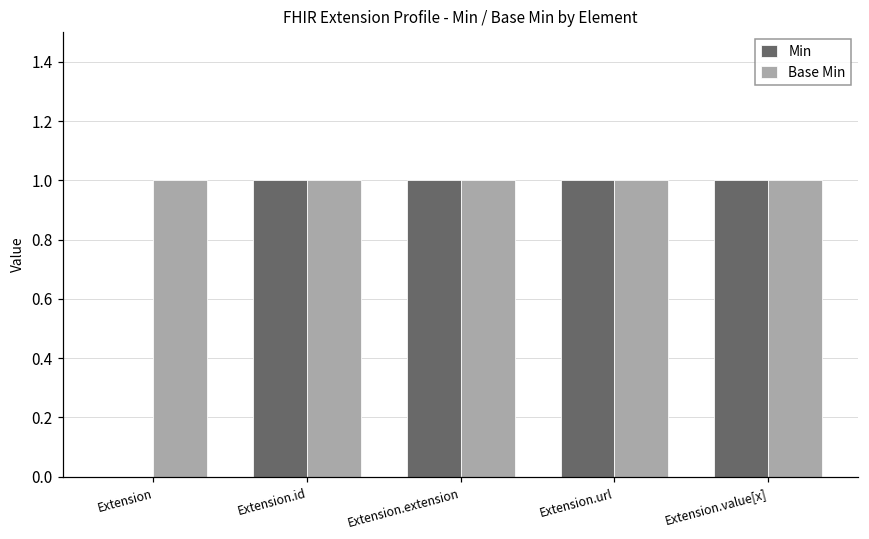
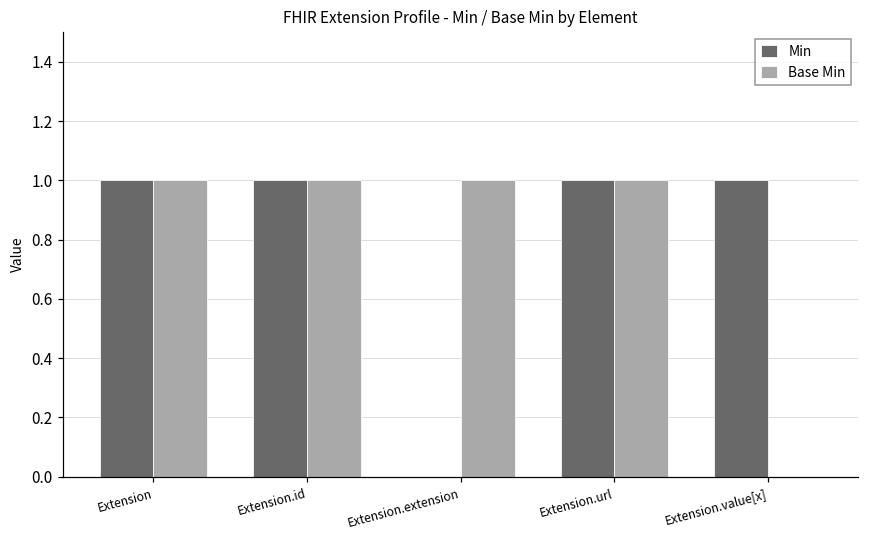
Min, Extension: 0 -> 1
Min, Extension.extension: 1 -> 0
Base Min, Extension.value[x]: 1 -> 0
